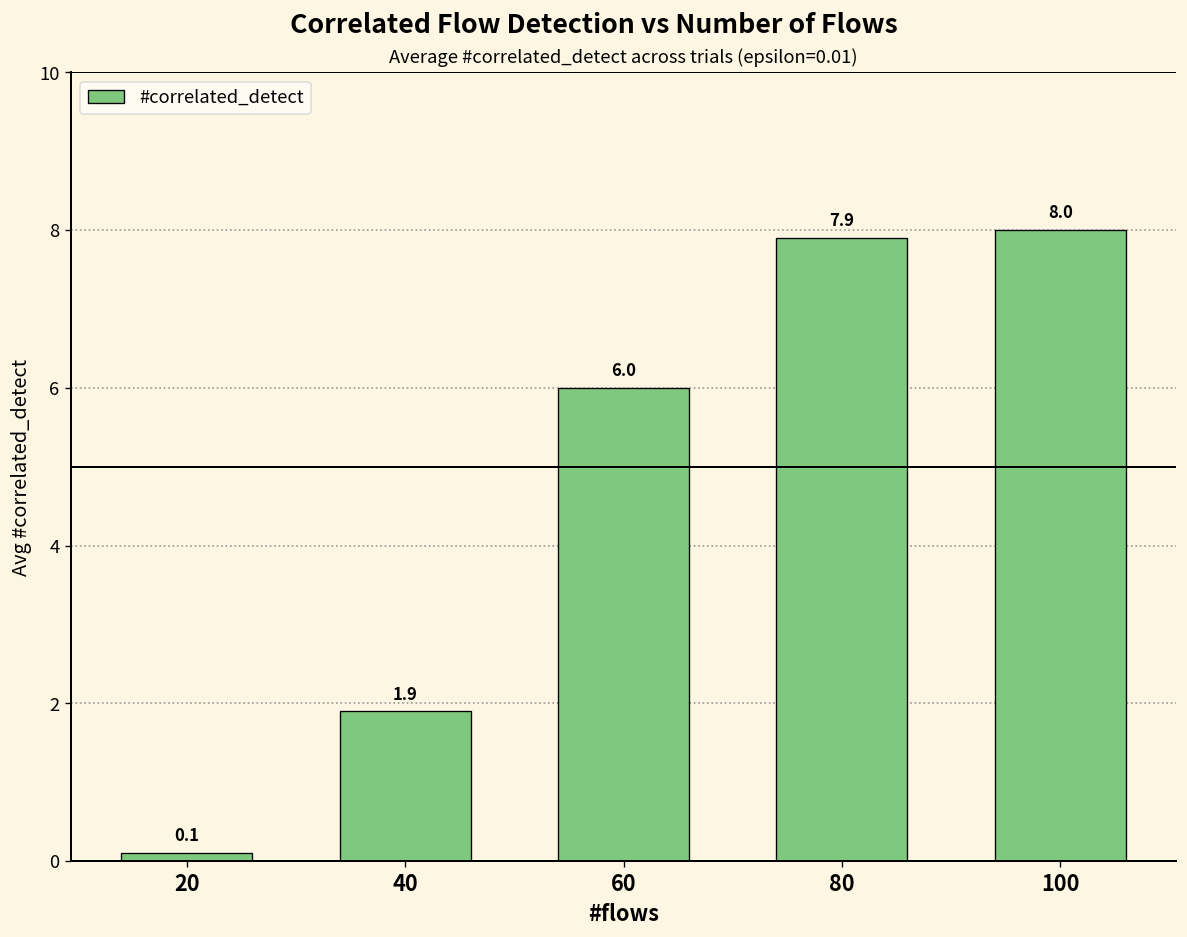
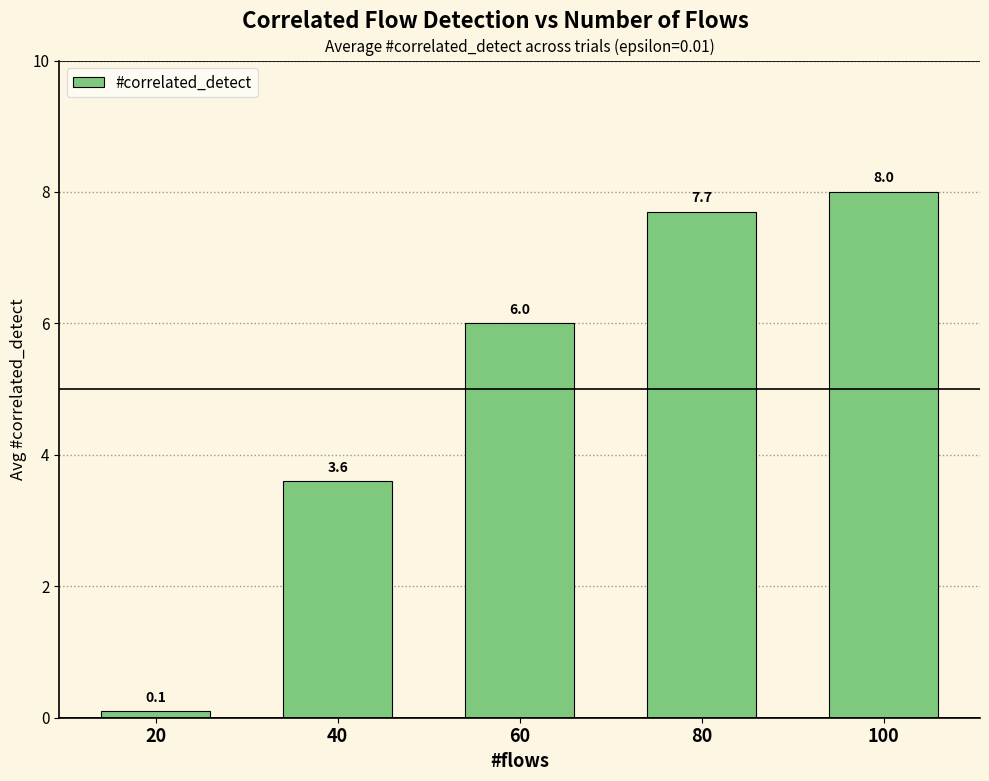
40: 1.9 -> 3.6
80: 7.9 -> 7.7
